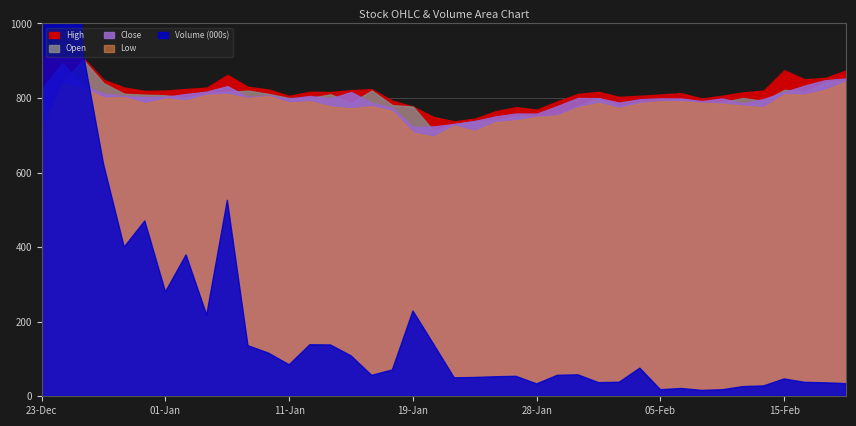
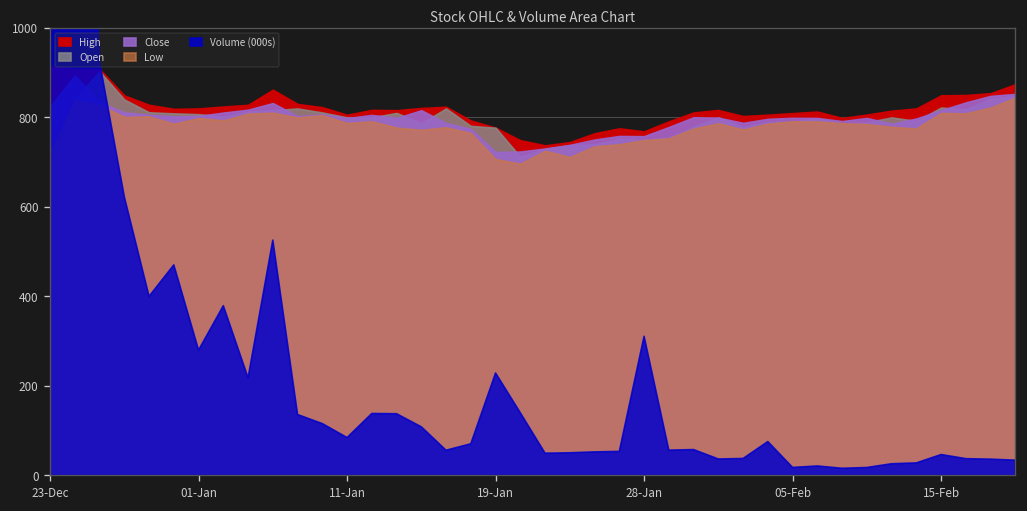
Volume (000s), 28-Jan: 30 -> 310
High, 15-Feb: 870 -> 850
